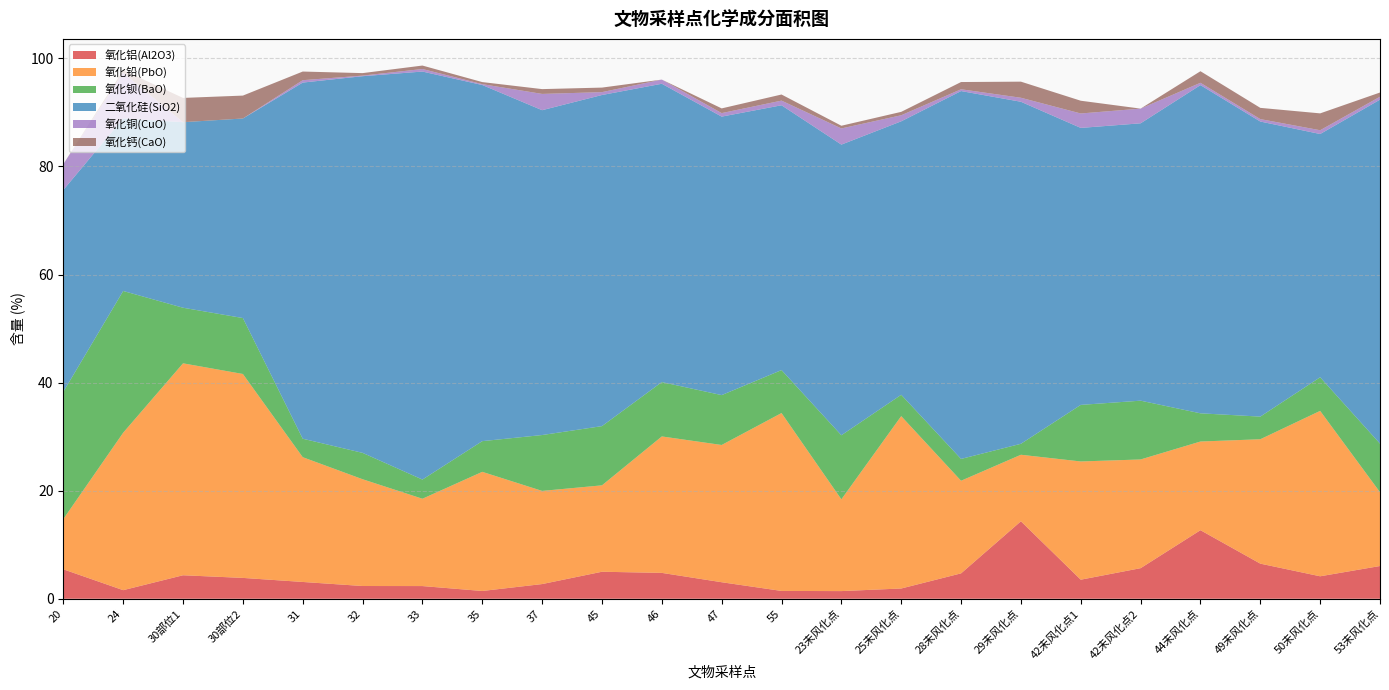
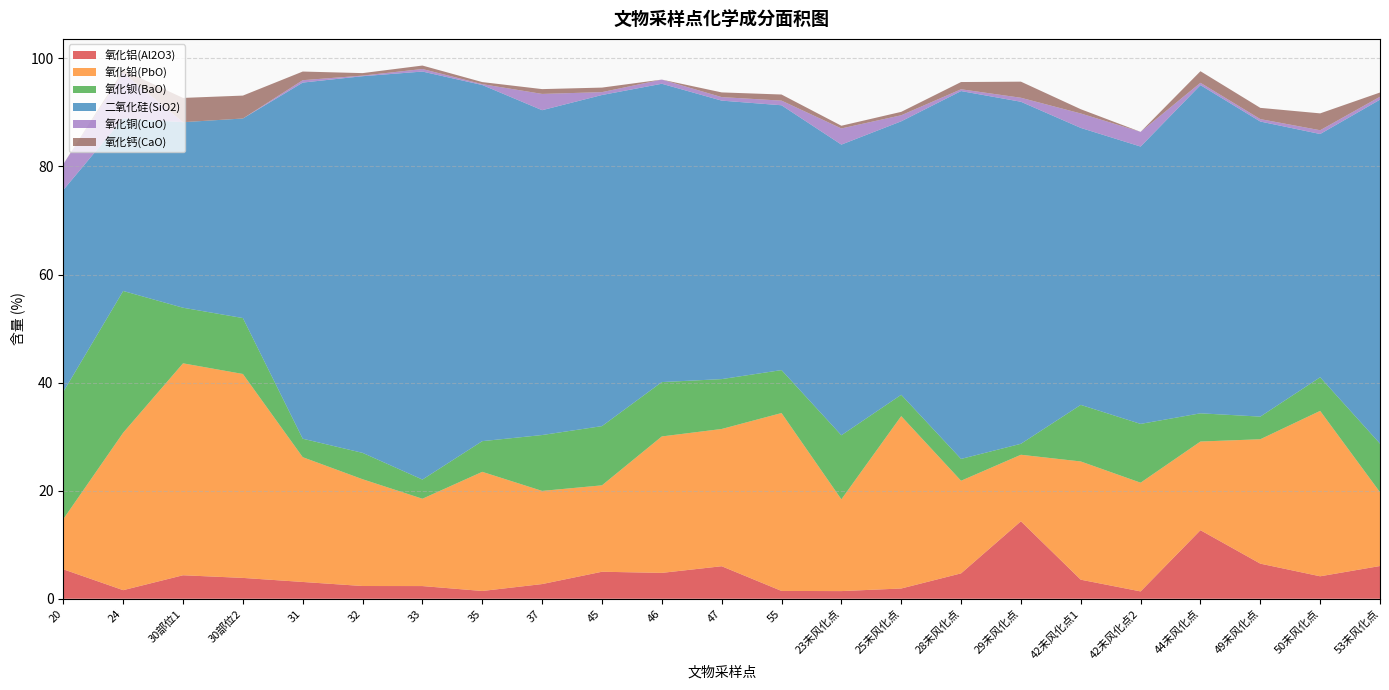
氧化铝(Al2O3), 47: 3 -> 6
氧化钙(CaO), 42未风化点1: 2 -> 1
氧化铝(Al2O3), 42未风化点2: 6 -> 1
